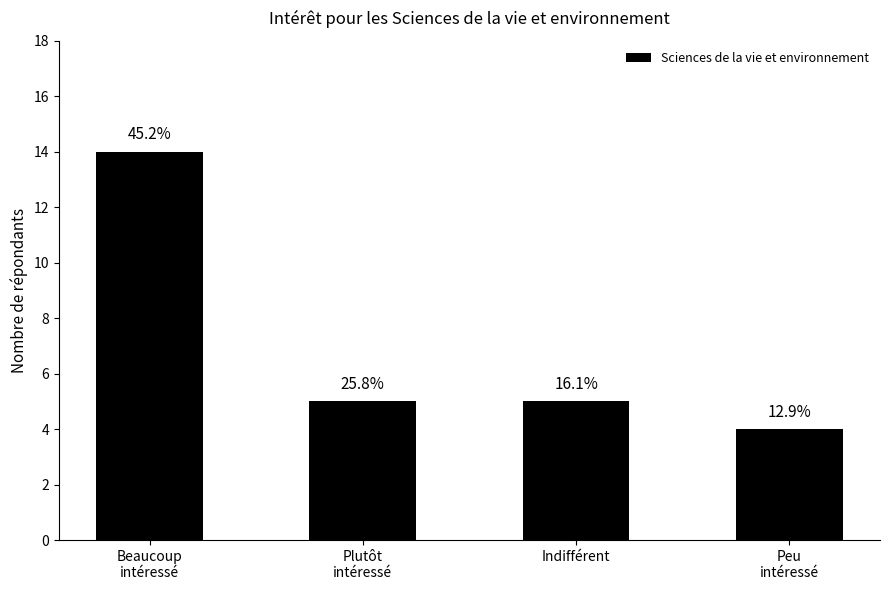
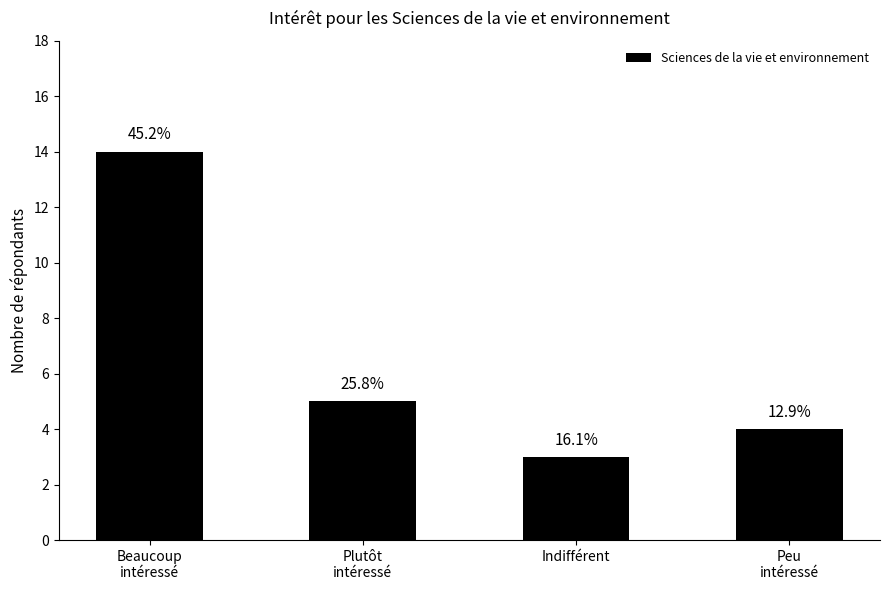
Indifférent: 5 -> 3
